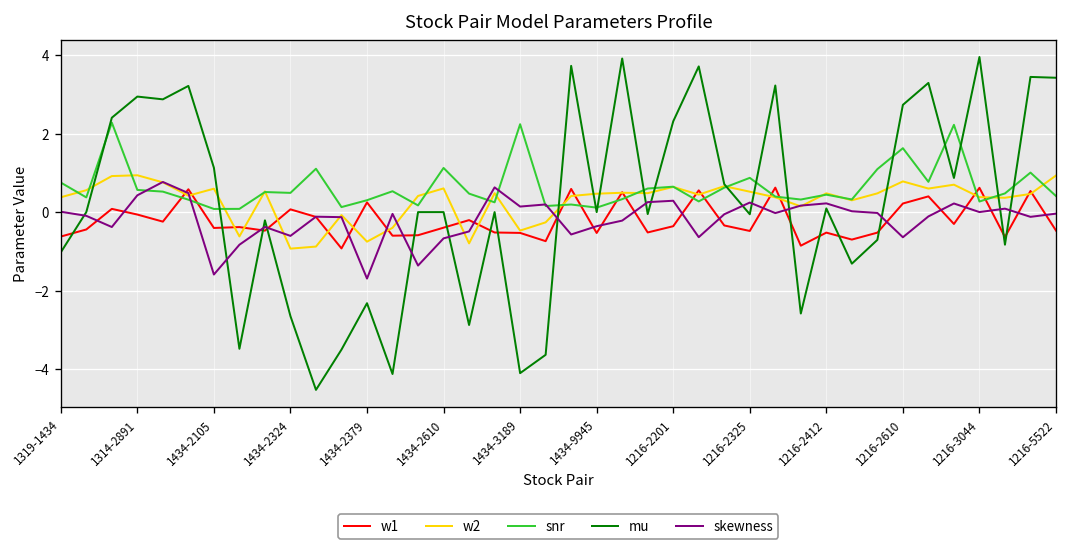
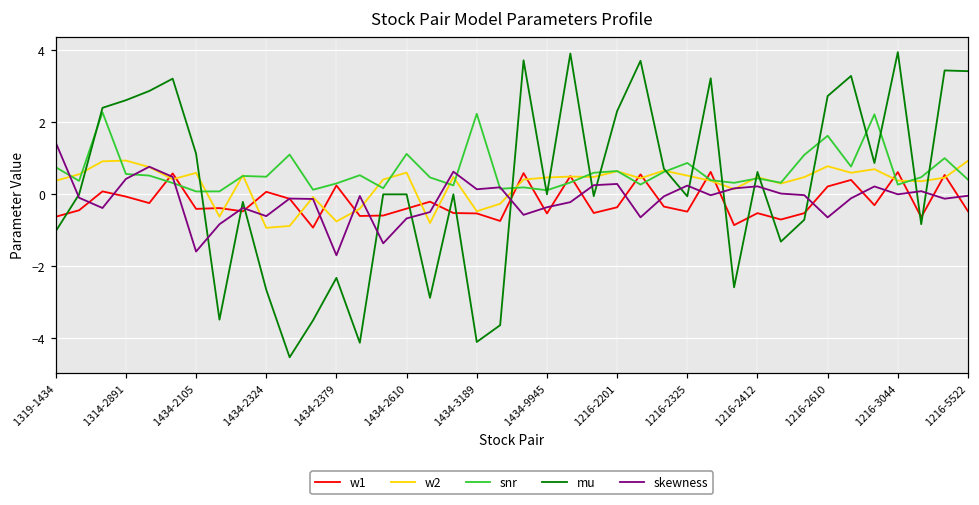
skewness, 1319-1434: 0.0 -> 1.4
mu, 1314-2891: 2.9 -> 2.6
mu, 1216-2412: 0.1 -> 0.6
